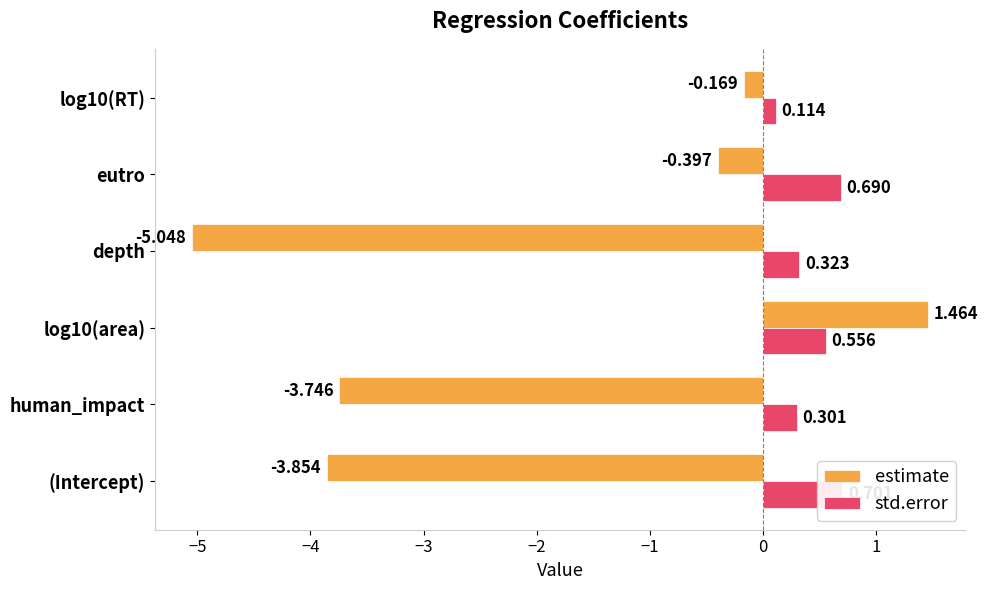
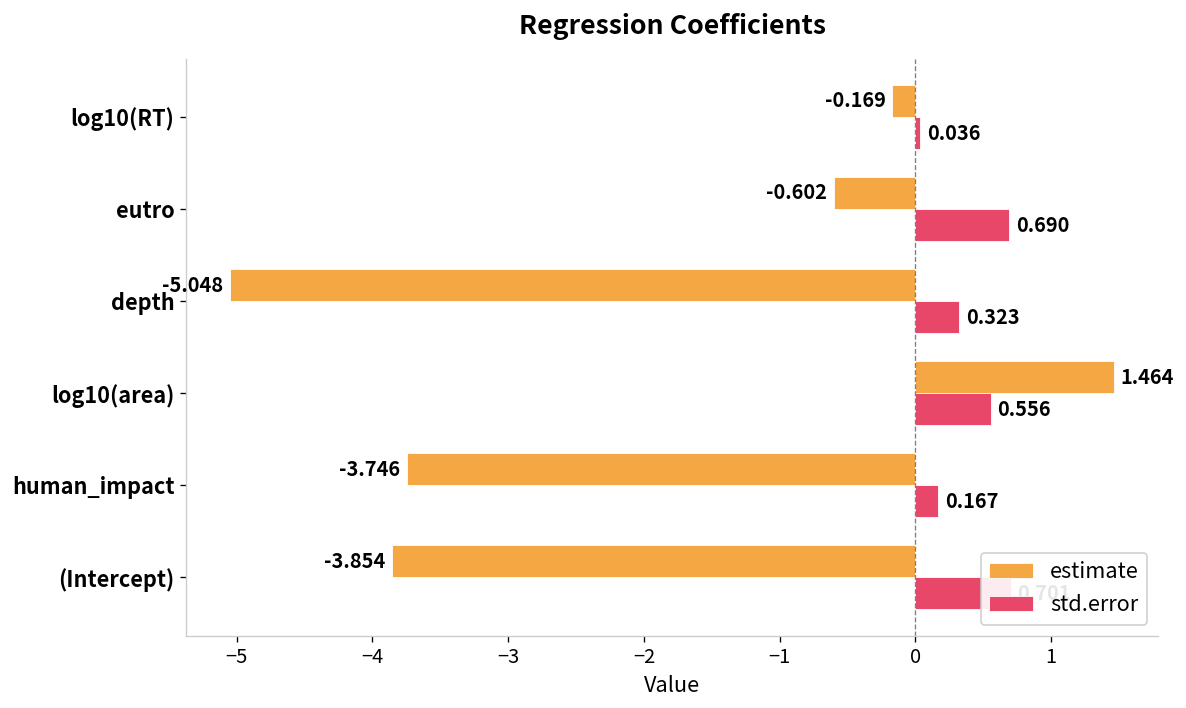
std.error, log10(RT): 0.114 -> 0.036
estimate, eutro: -0.397 -> -0.602
std.error, human_impact: 0.301 -> 0.167
